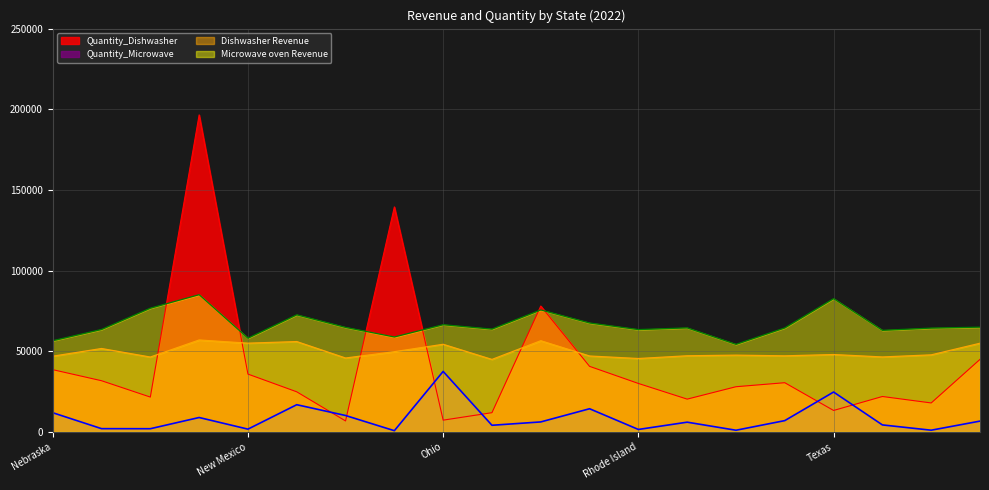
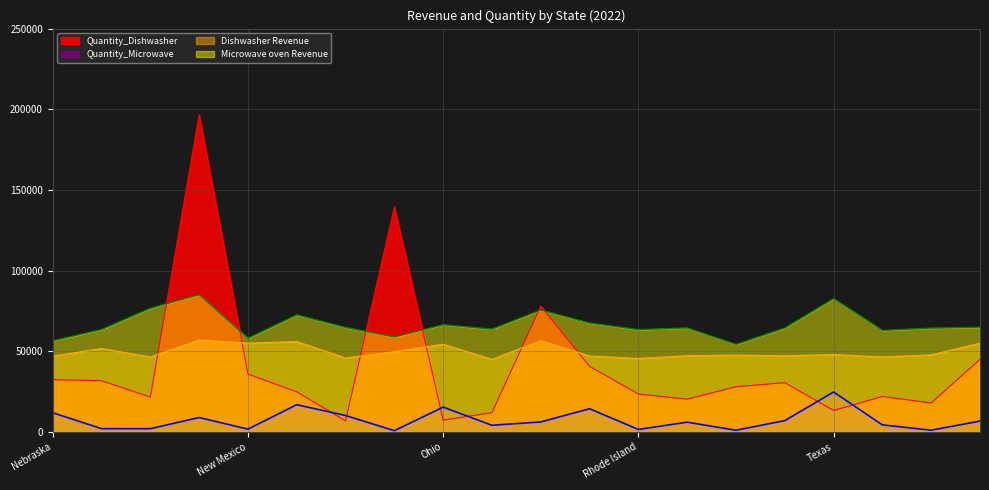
Quantity_Dishwasher, Nebraska: 39000 -> 32000
Quantity_Microwave, Ohio: 38000 -> 15000
Quantity_Dishwasher, Rhode Island: 30000 -> 24000
